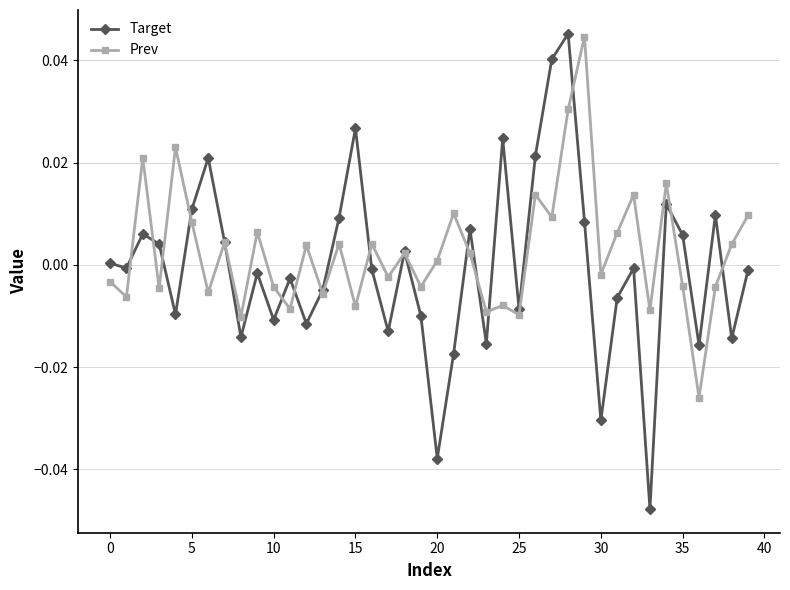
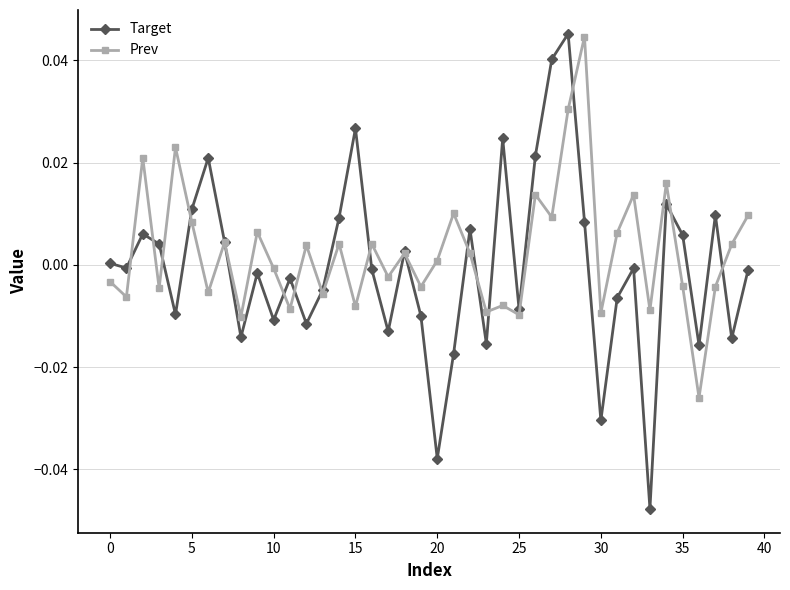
Prev, 10: -0.004 -> -0.001
Prev, 30: -0.002 -> -0.009
